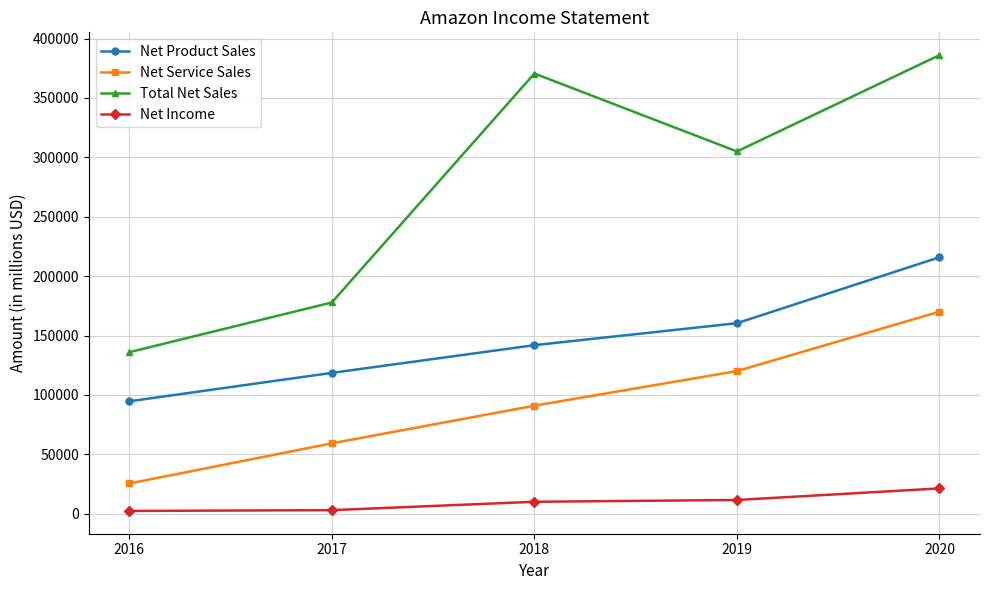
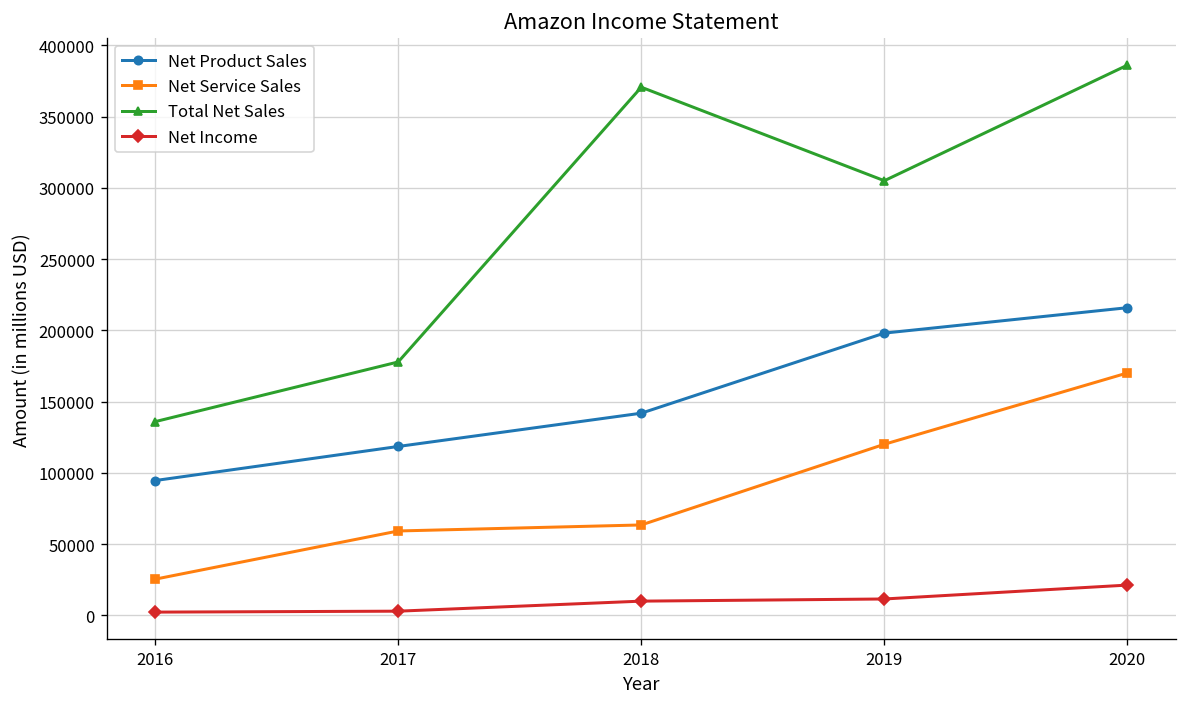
Net Service Sales, 2018: 91000 -> 64000
Net Product Sales, 2019: 160000 -> 198000
